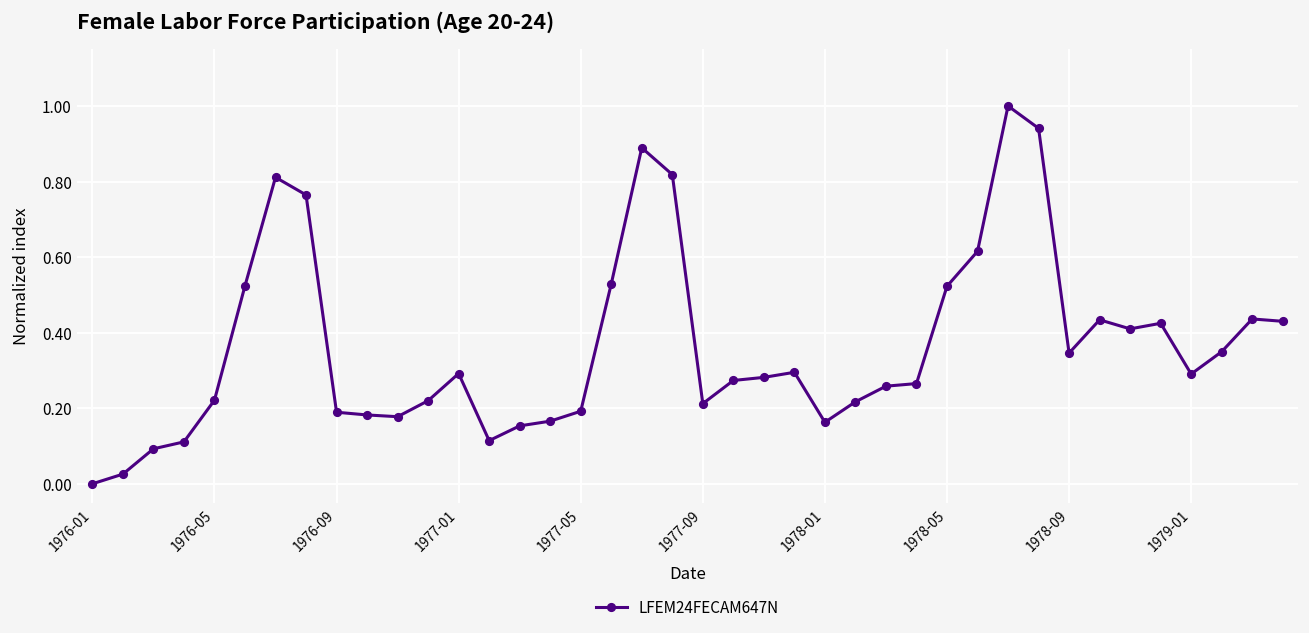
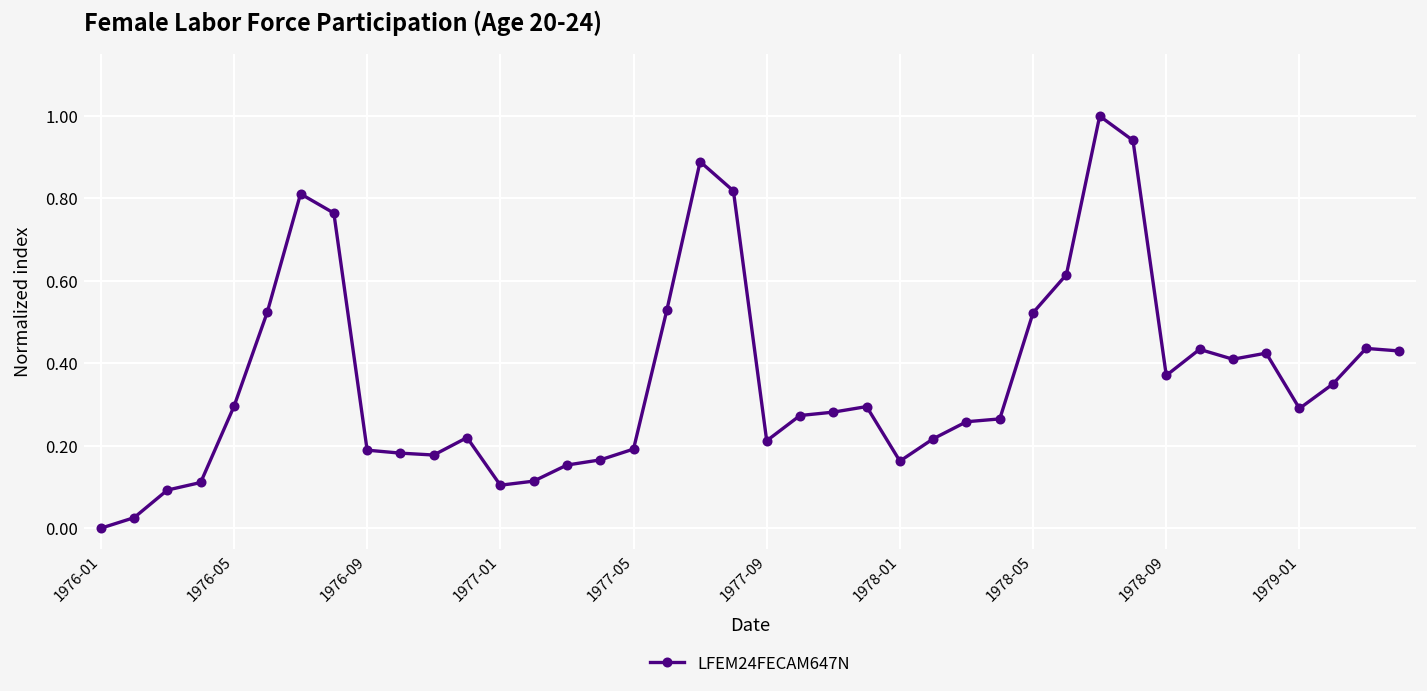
1976-05: 0.22 -> 0.30
1977-01: 0.29 -> 0.10
1978-09: 0.35 -> 0.37
